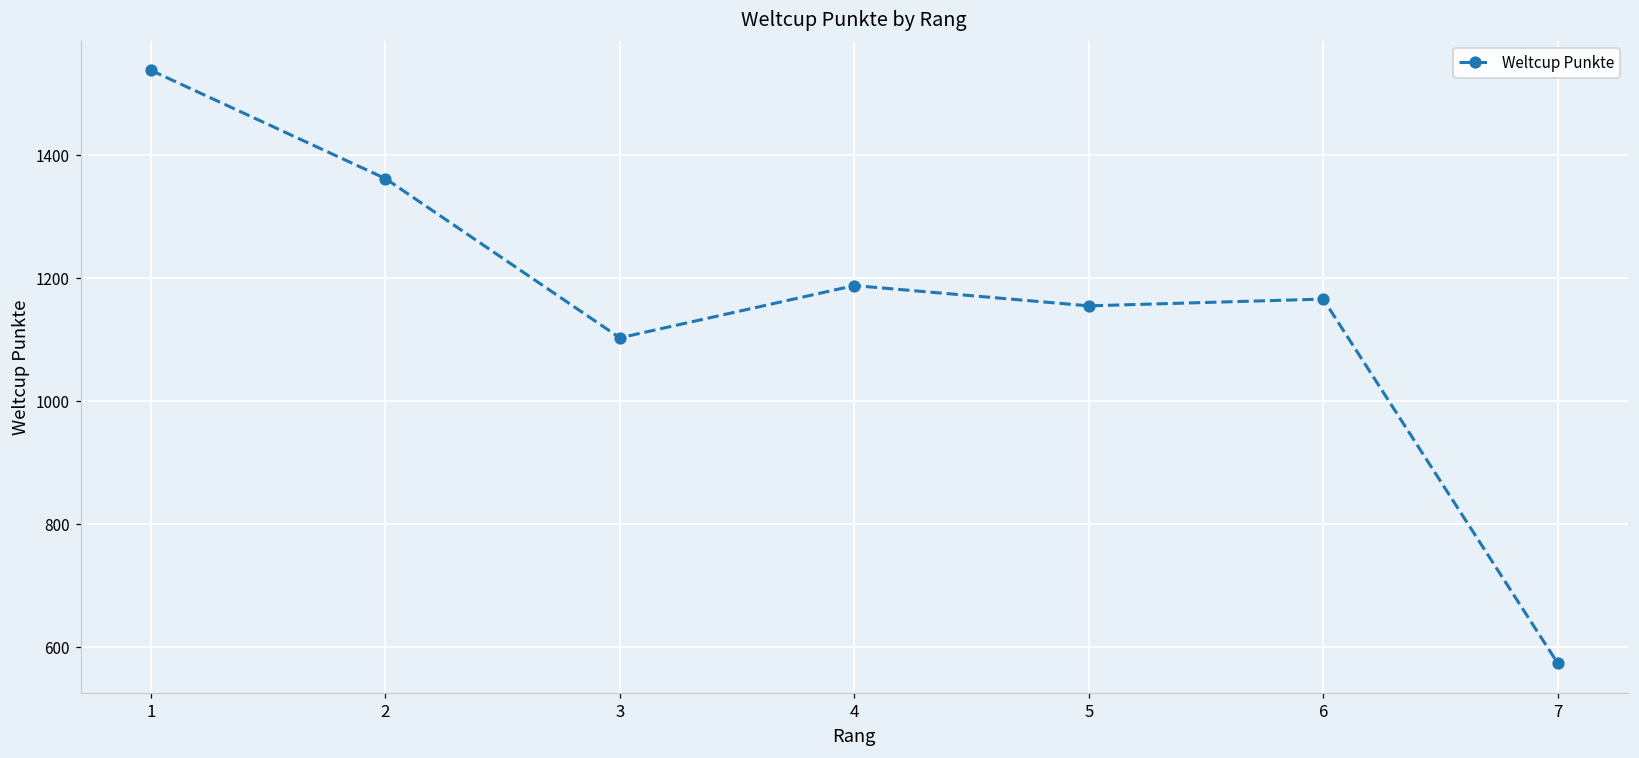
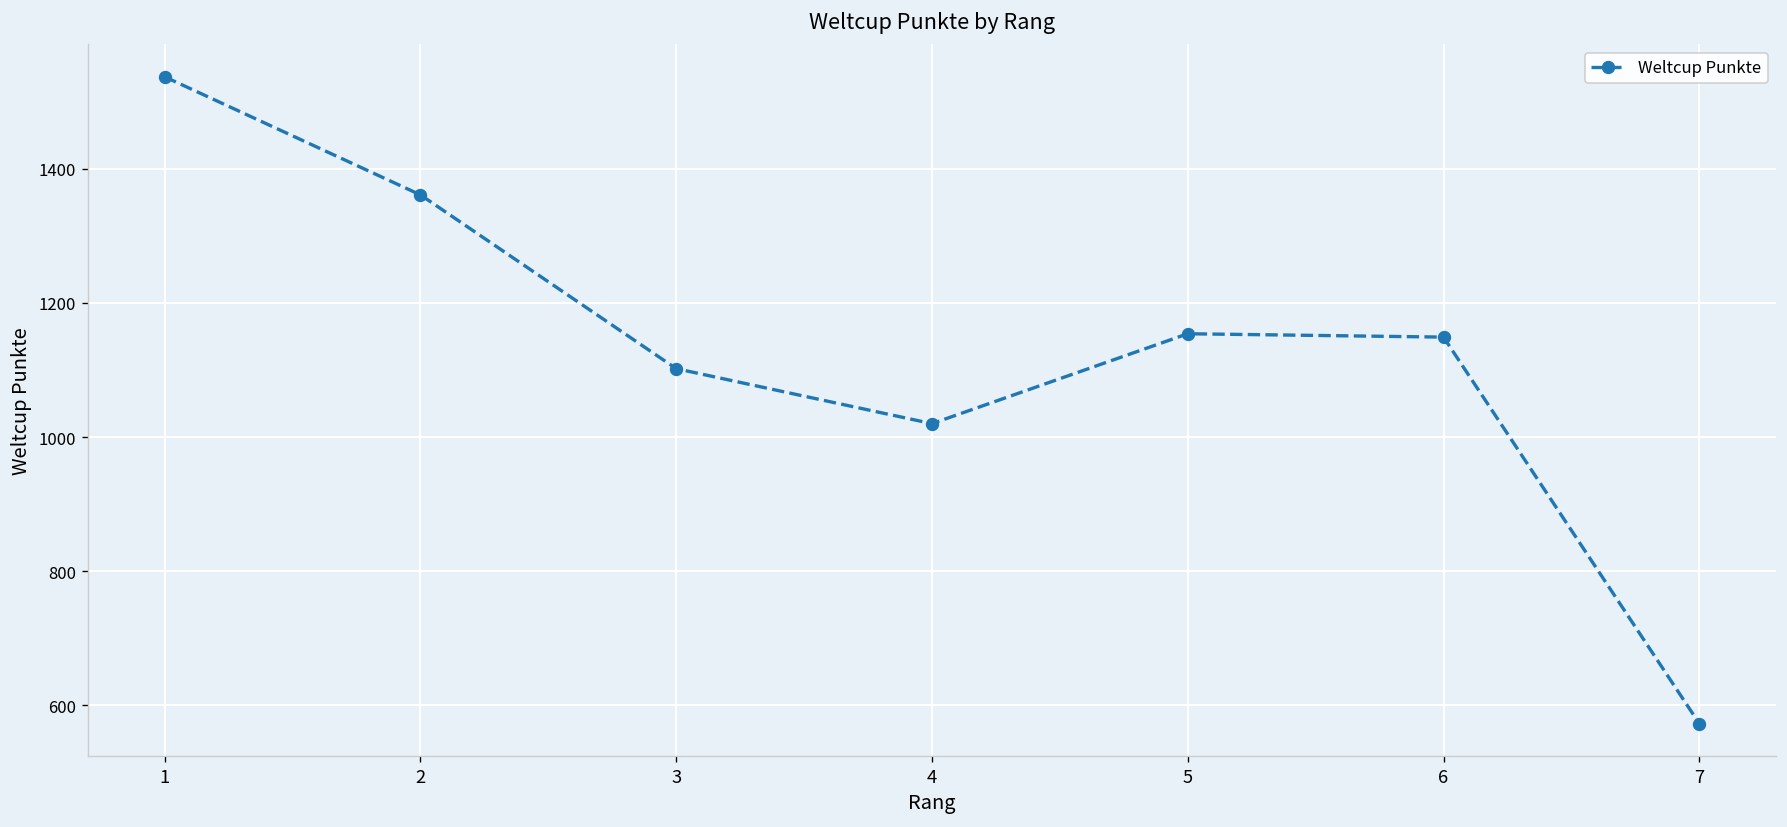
4: 1190 -> 1020
6: 1170 -> 1150
